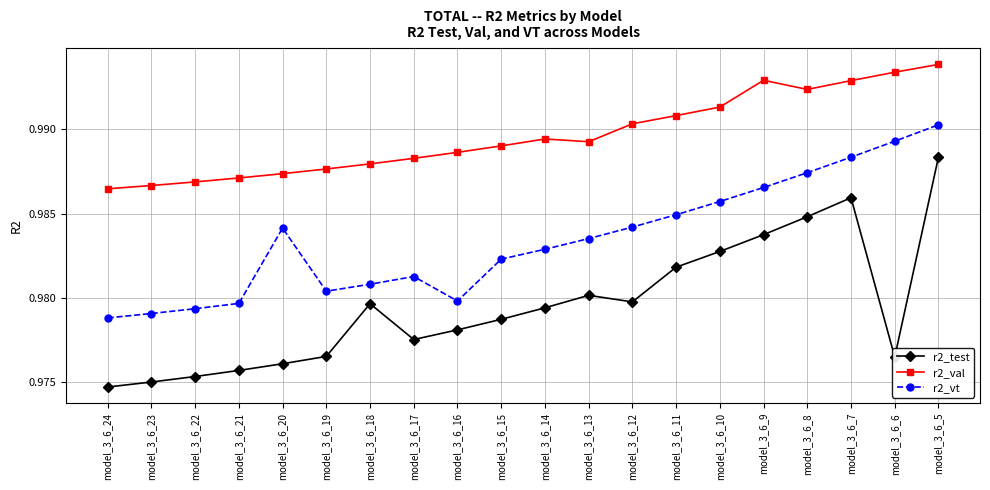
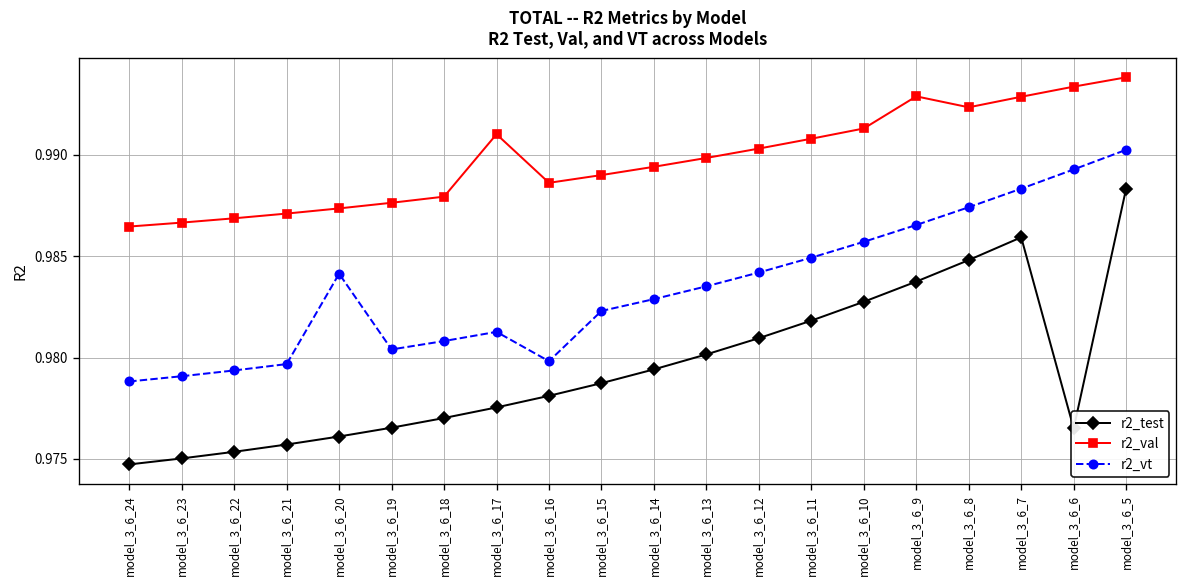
r2_test, model_3_6_18: 0.9797 -> 0.9770
r2_val, model_3_6_17: 0.9883 -> 0.9910
r2_val, model_3_6_13: 0.9892 -> 0.9898
r2_test, model_3_6_12: 0.9798 -> 0.9810
